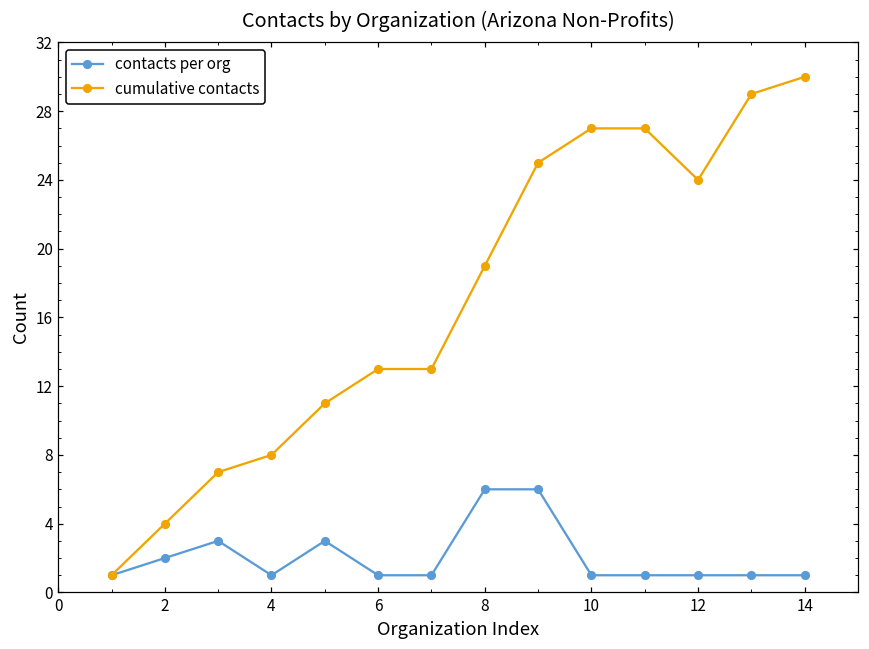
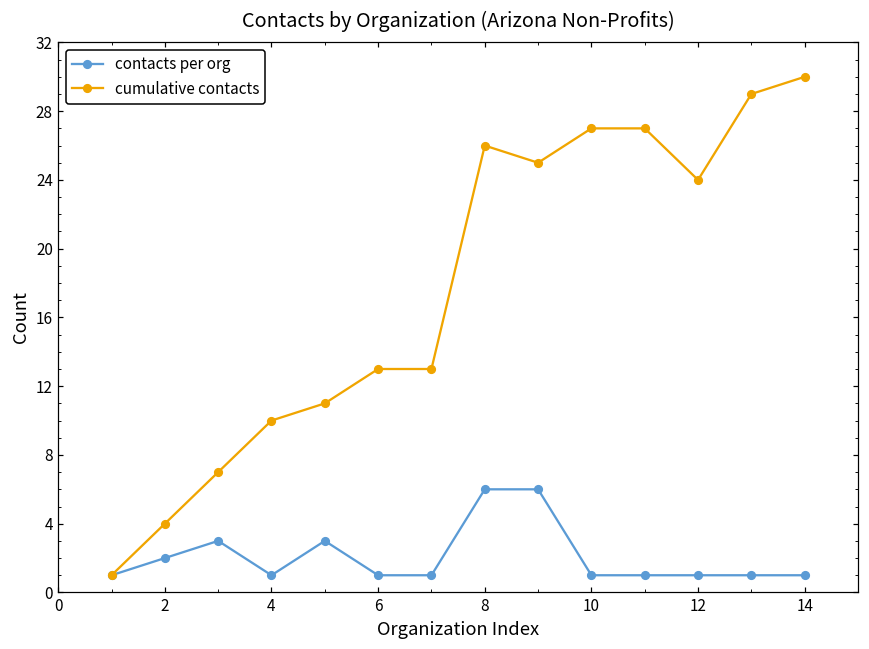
cumulative contacts, 4: 8 -> 10
cumulative contacts, 8: 19 -> 26
